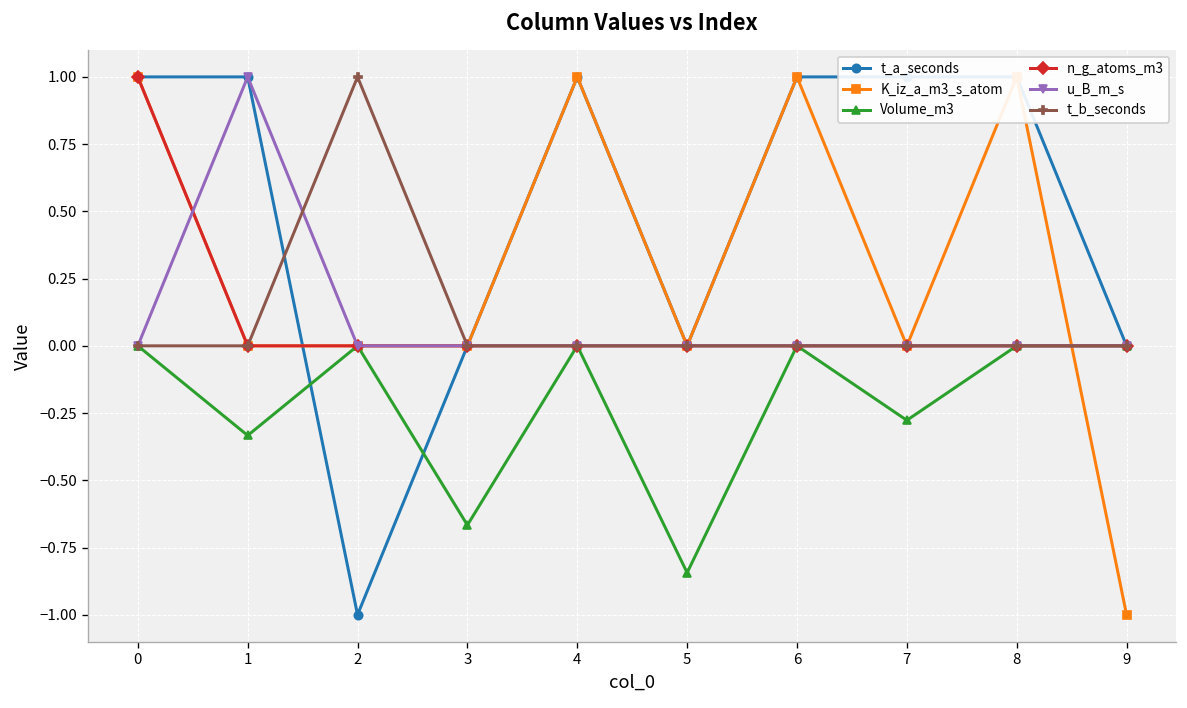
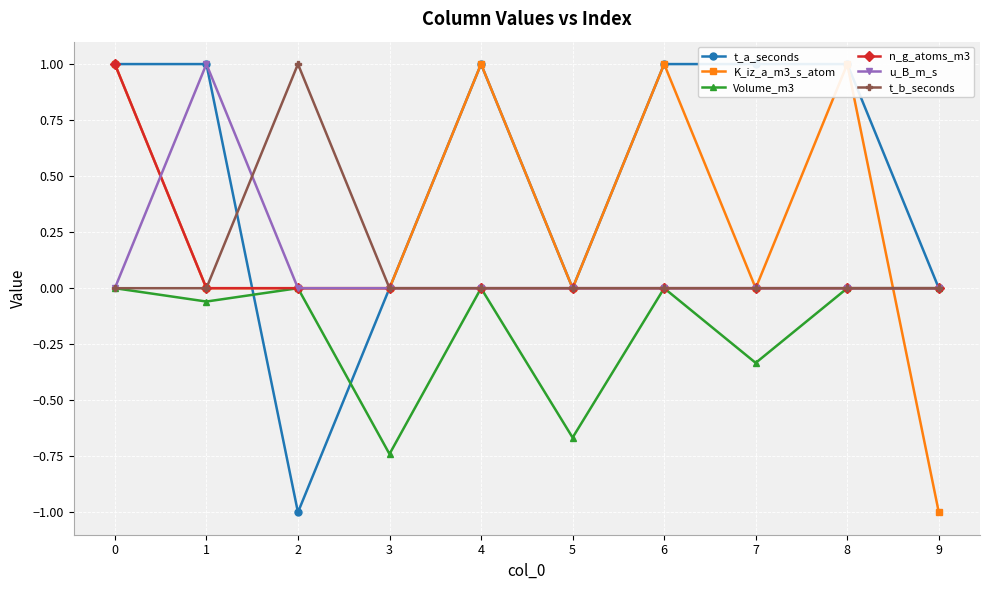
Volume_m3, 1: -0.33 -> -0.06
Volume_m3, 3: -0.67 -> -0.74
Volume_m3, 5: -0.84 -> -0.67
Volume_m3, 7: -0.28 -> -0.33
